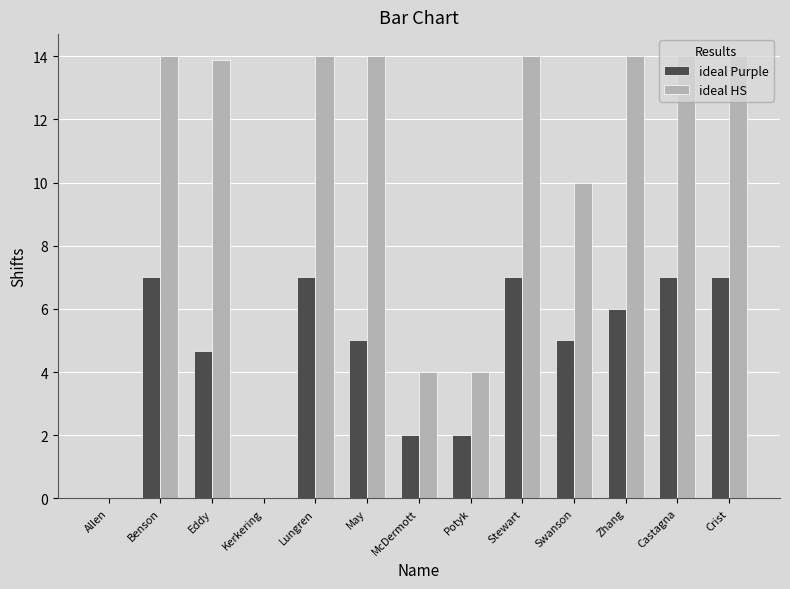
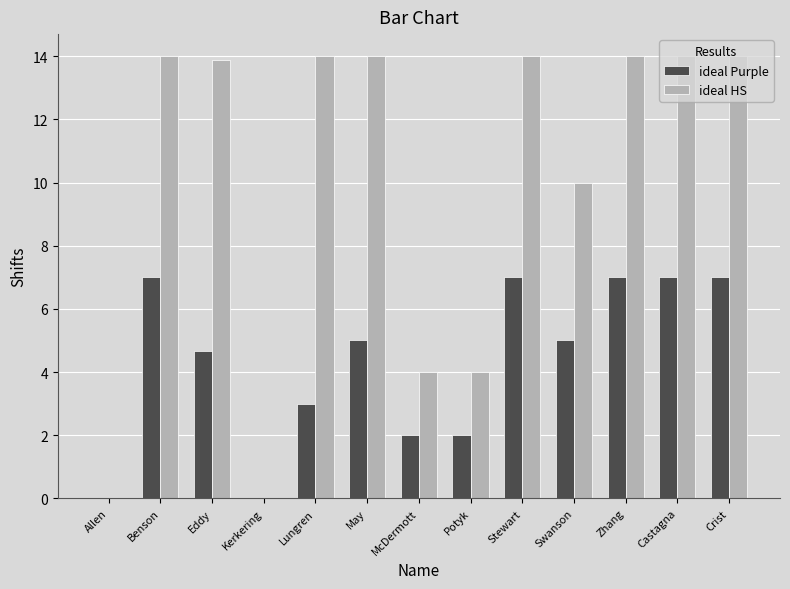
ideal Purple, Lungren: 7 -> 3
ideal Purple, Zhang: 6 -> 7
